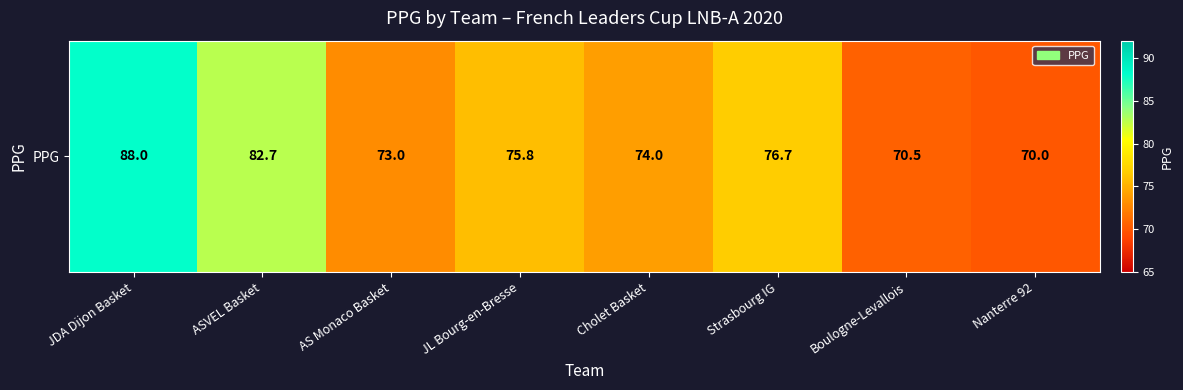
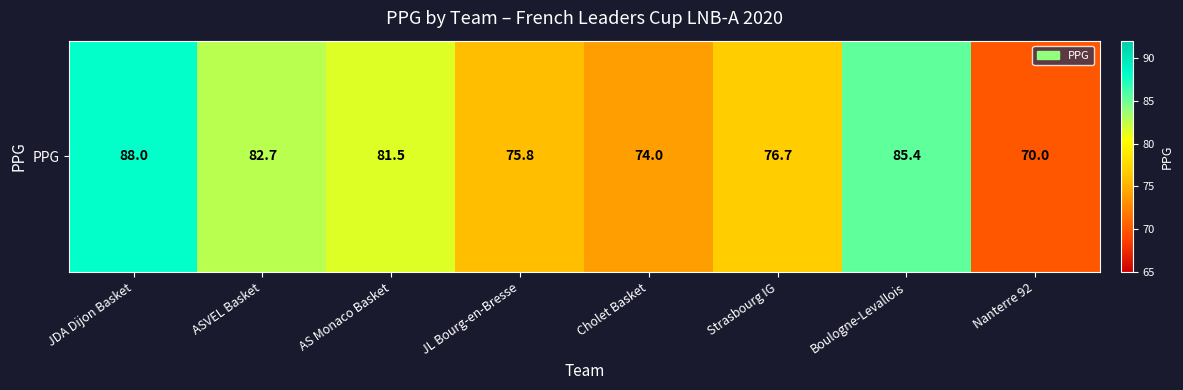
PPG, AS Monaco Basket: 73.0 -> 81.5
PPG, Boulogne-Levallois: 70.5 -> 85.4
